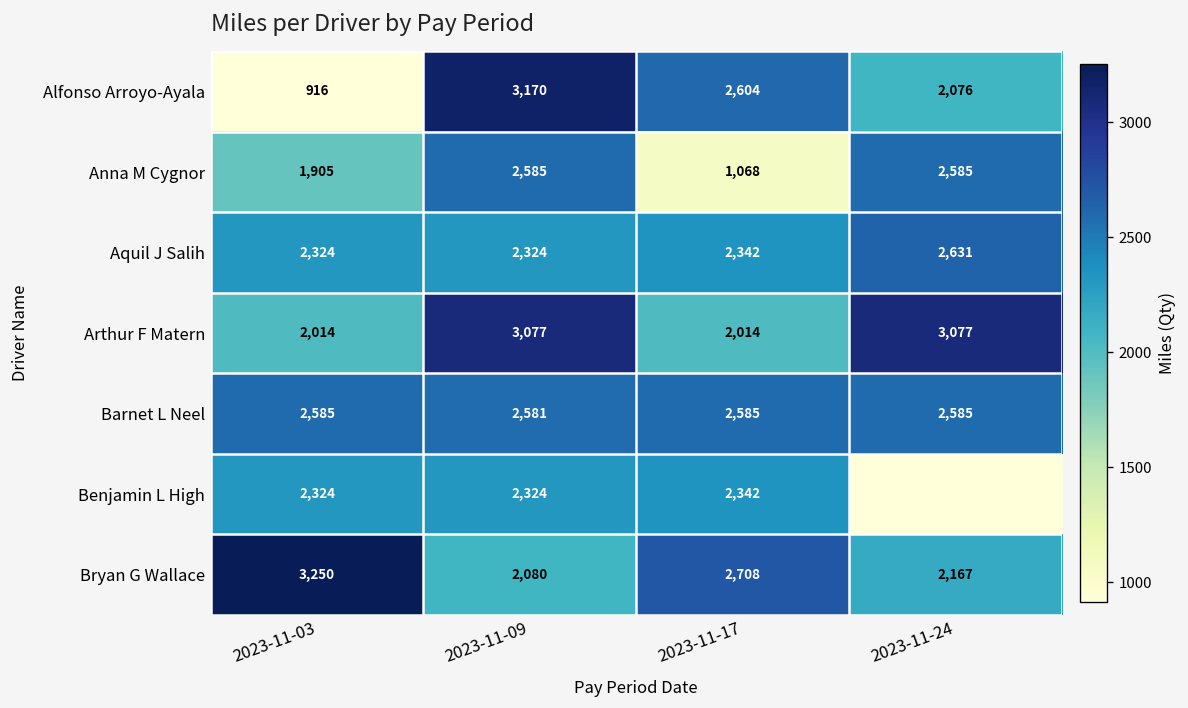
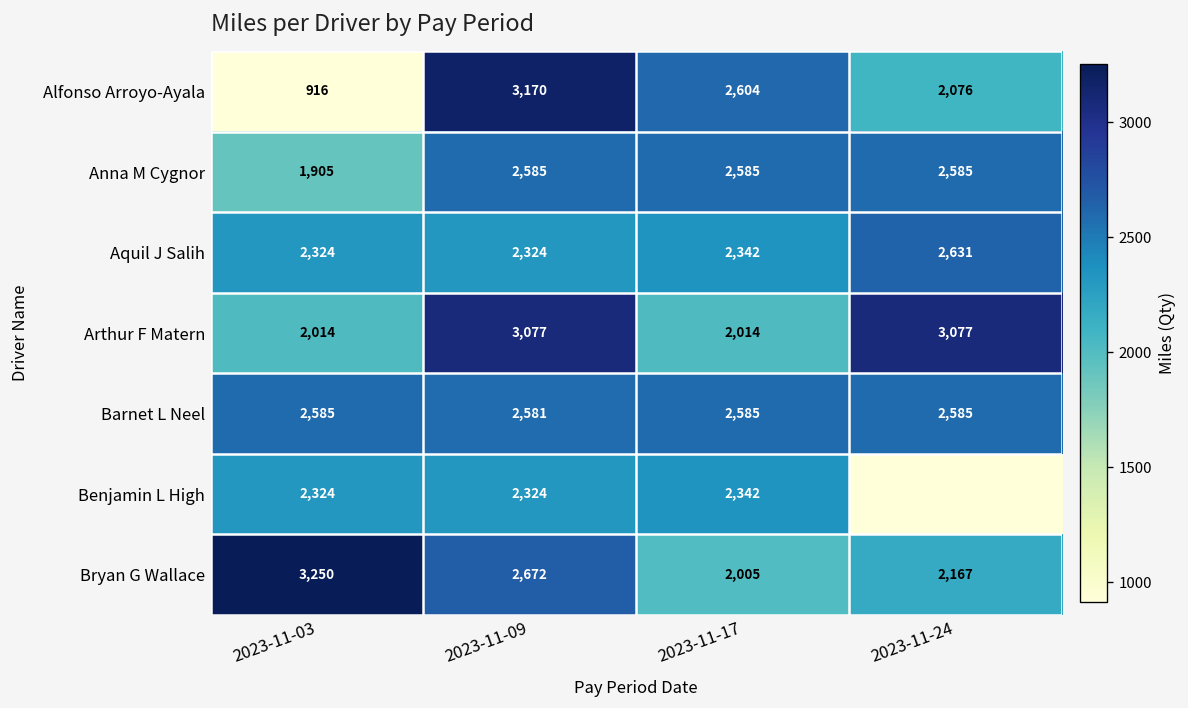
Anna M Cygnor, 2023-11-17: 1,068 -> 2,585
Bryan G Wallace, 2023-11-09: 2,080 -> 2,672
Bryan G Wallace, 2023-11-17: 2,708 -> 2,005
